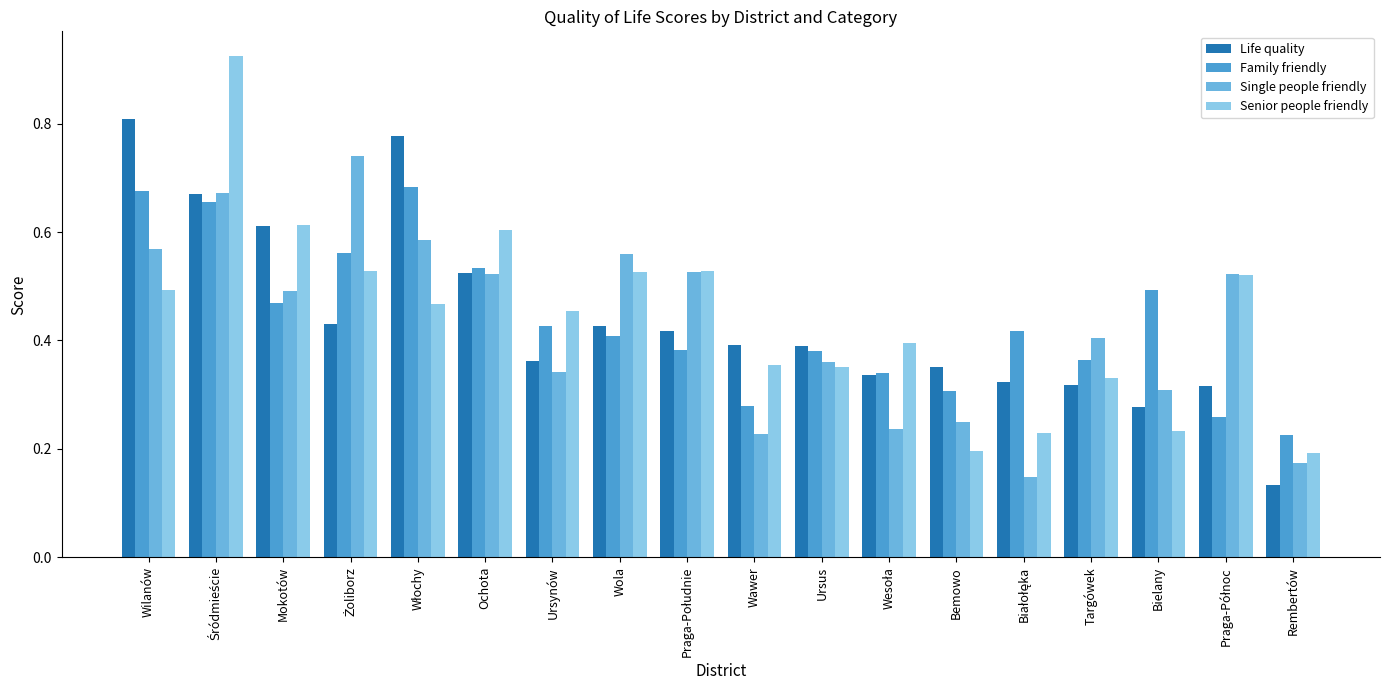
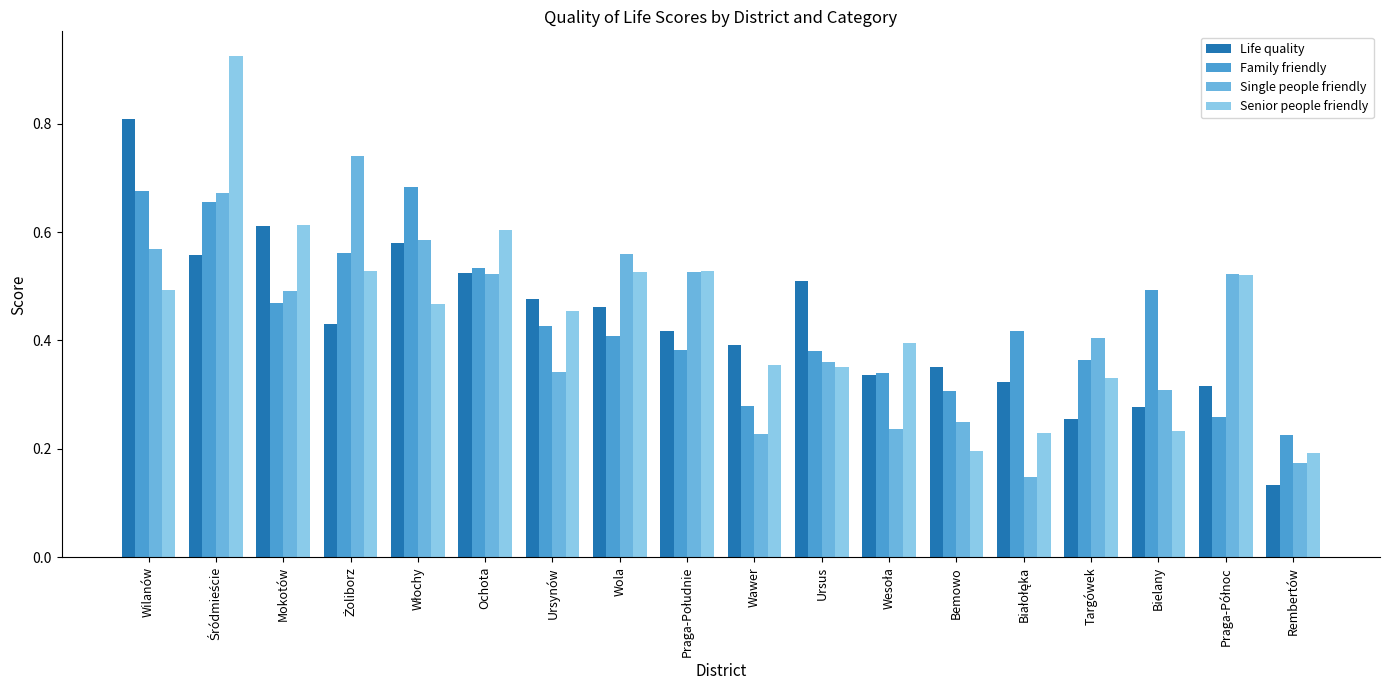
Life quality, Śródmieście: 0.67 -> 0.56
Life quality, Włochy: 0.78 -> 0.58
Life quality, Ursynów: 0.36 -> 0.48
Life quality, Wola: 0.43 -> 0.46
Life quality, Ursus: 0.39 -> 0.51
Life quality, Targówek: 0.32 -> 0.26
